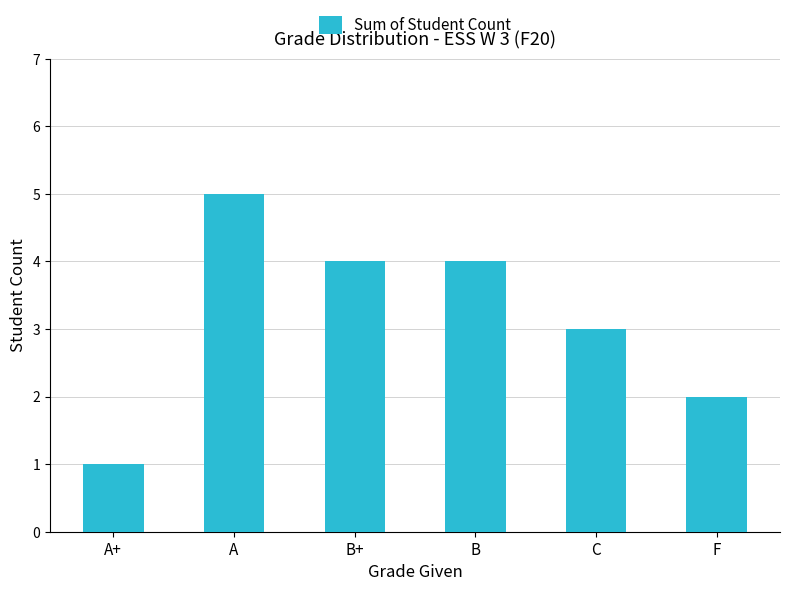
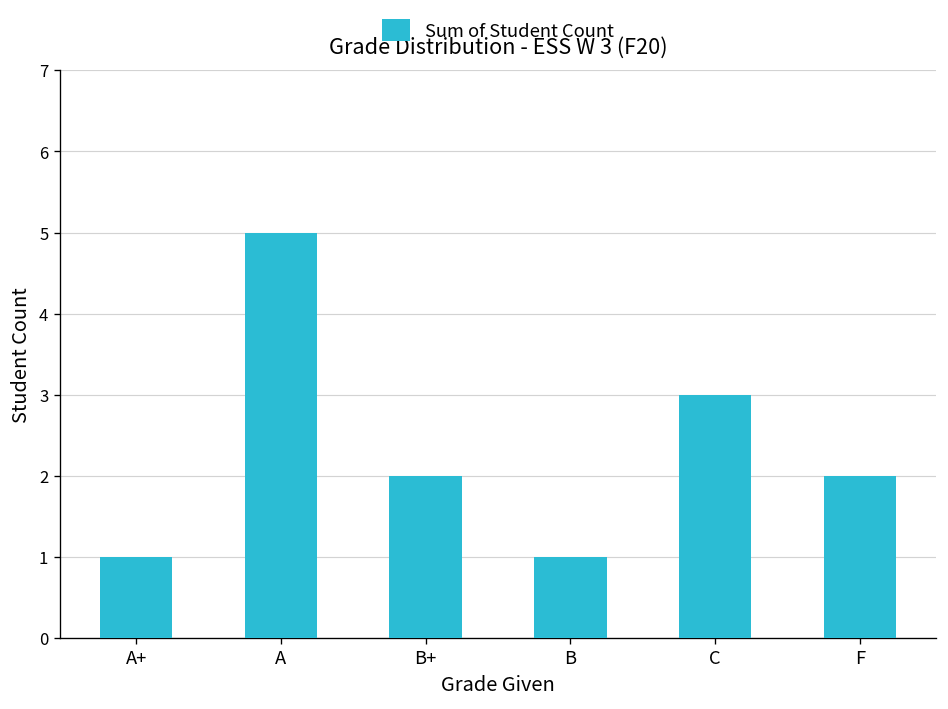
B+: 4 -> 2
B: 4 -> 1
